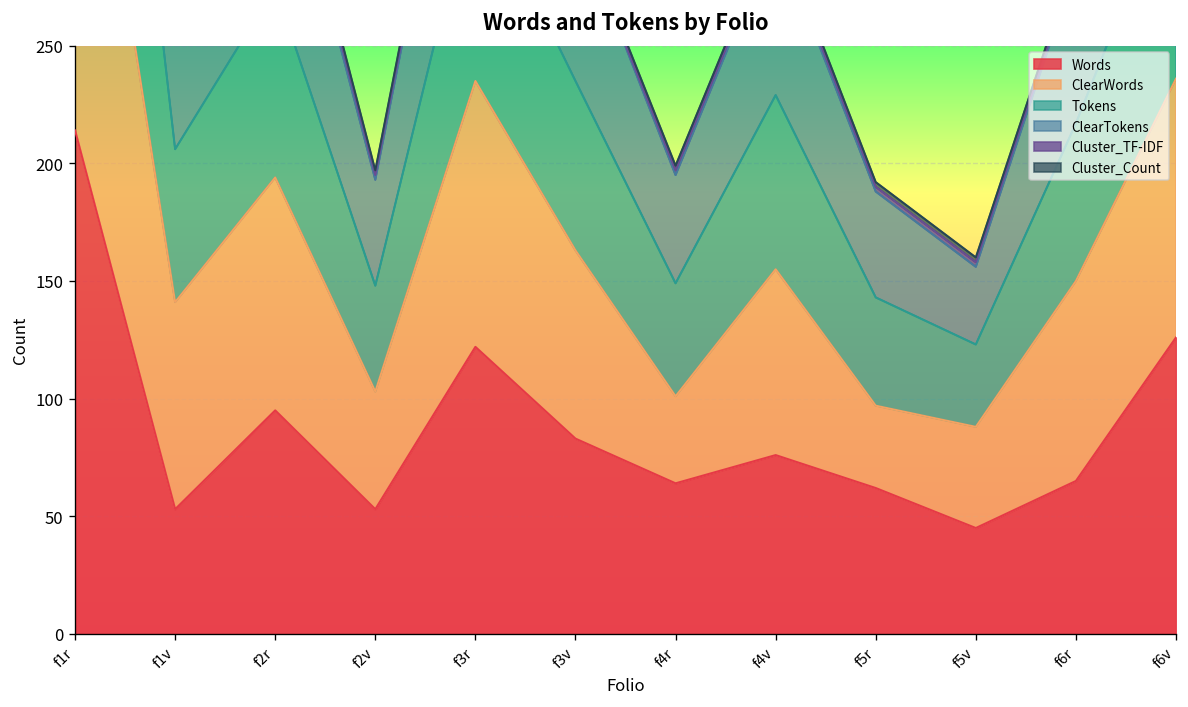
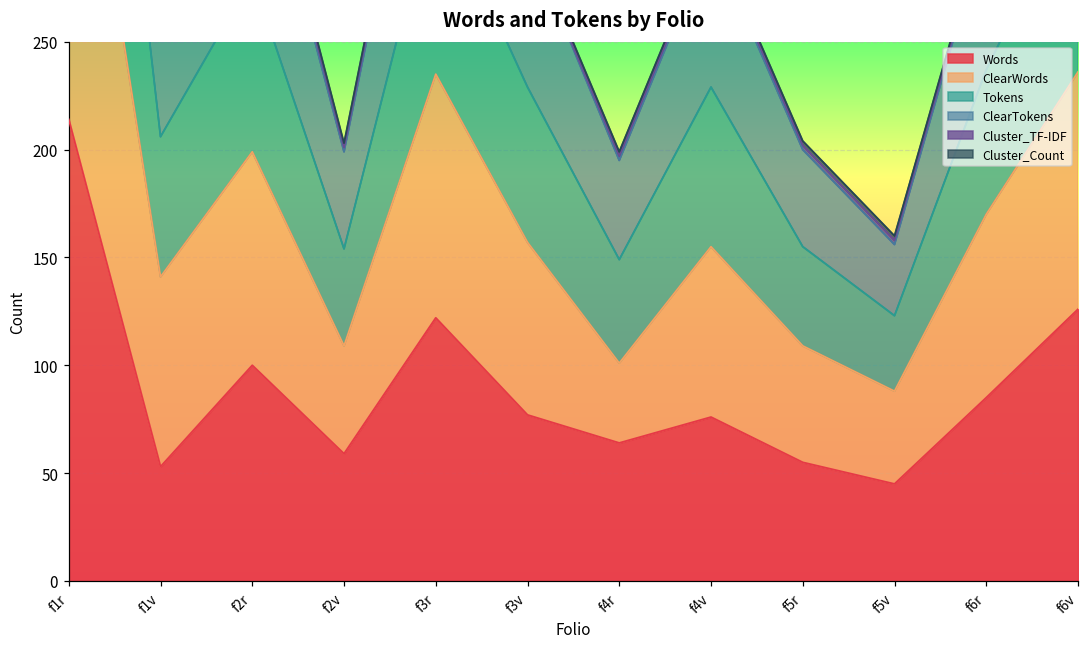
Words, f2r: 95 -> 100
Words, f2v: 53 -> 59
Words, f3v: 83 -> 77
Words, f5r: 62 -> 55
ClearWords, f5r: 35 -> 54
Words, f6r: 65 -> 85
